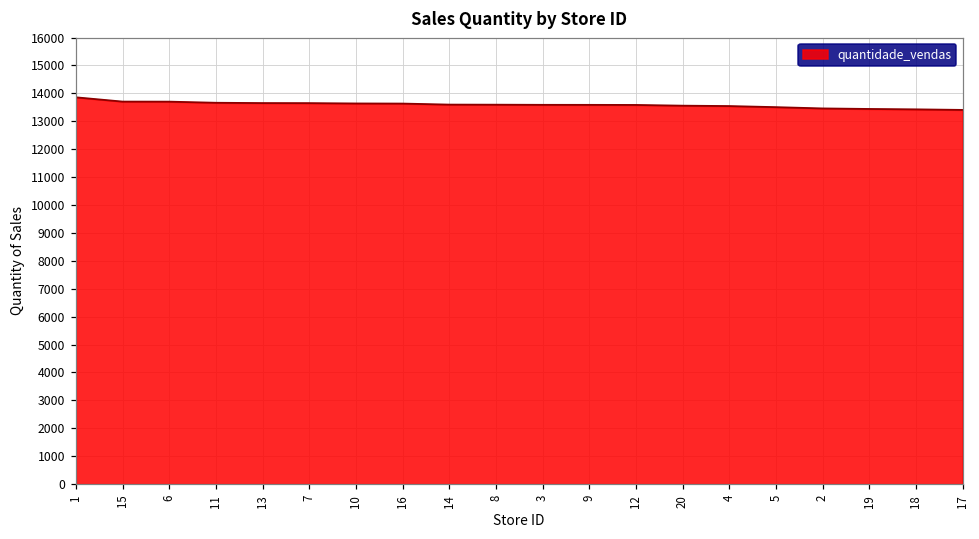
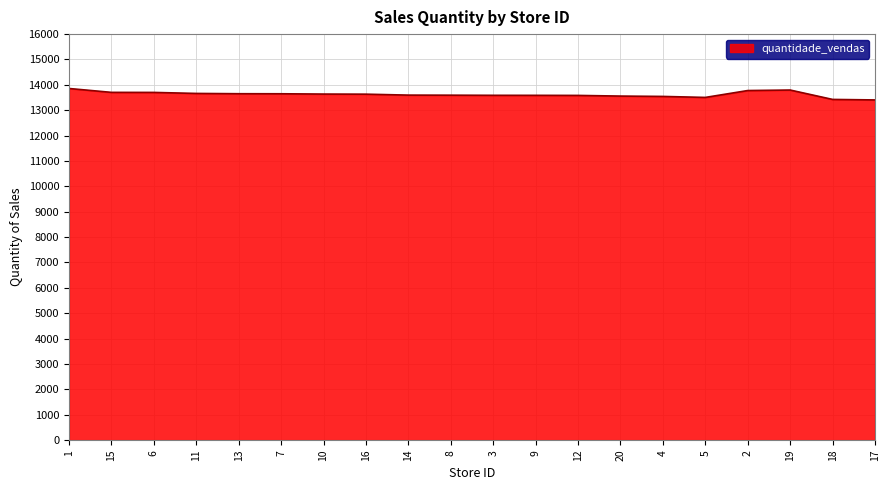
2: 13500 -> 13800
19: 13400 -> 13800
